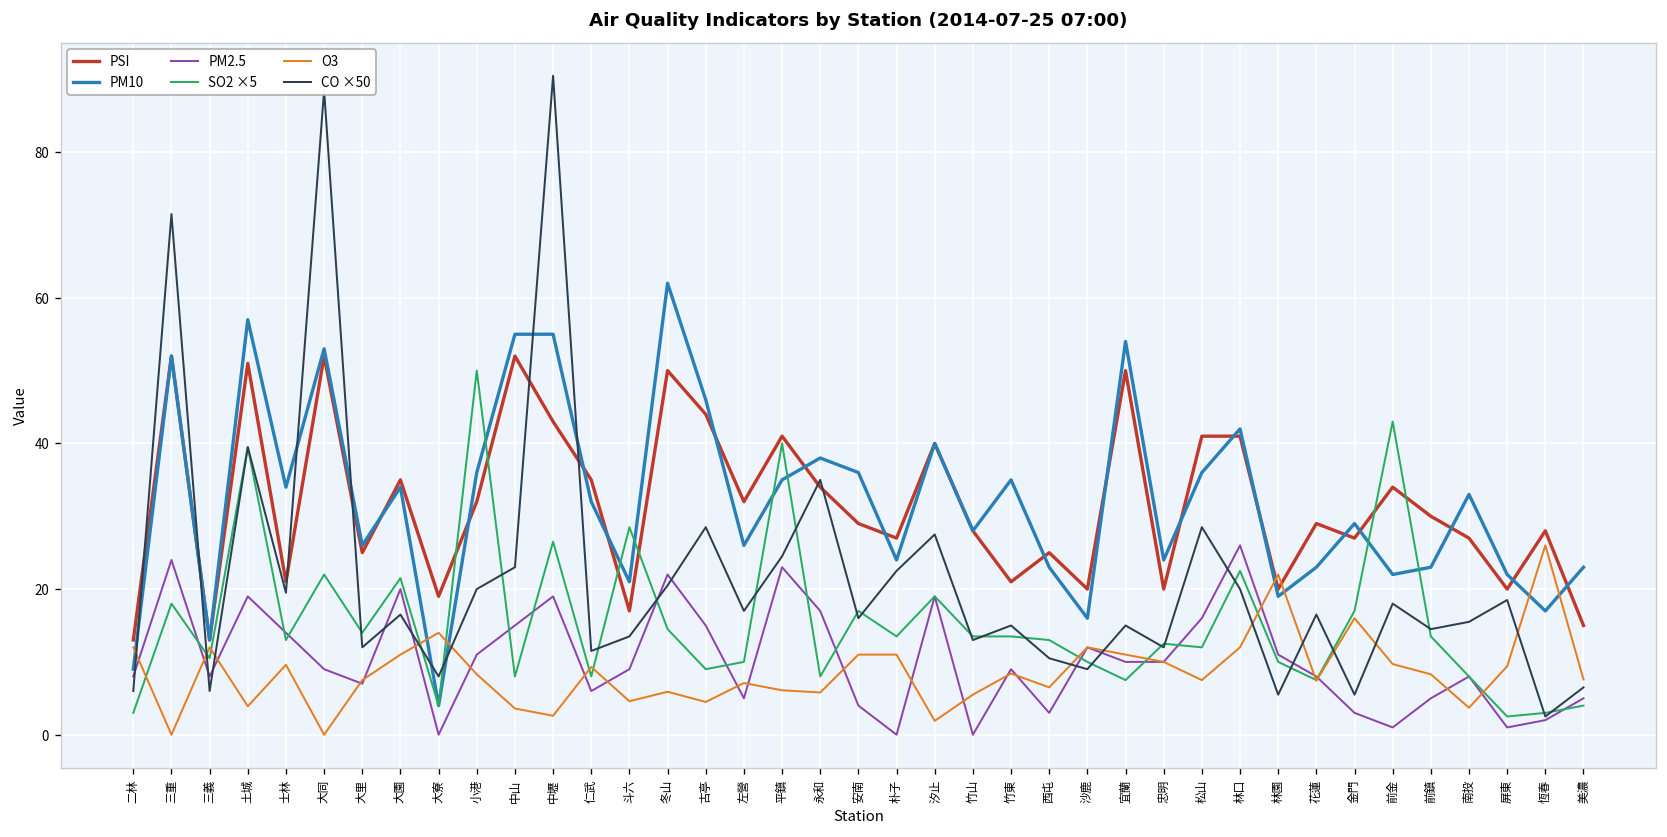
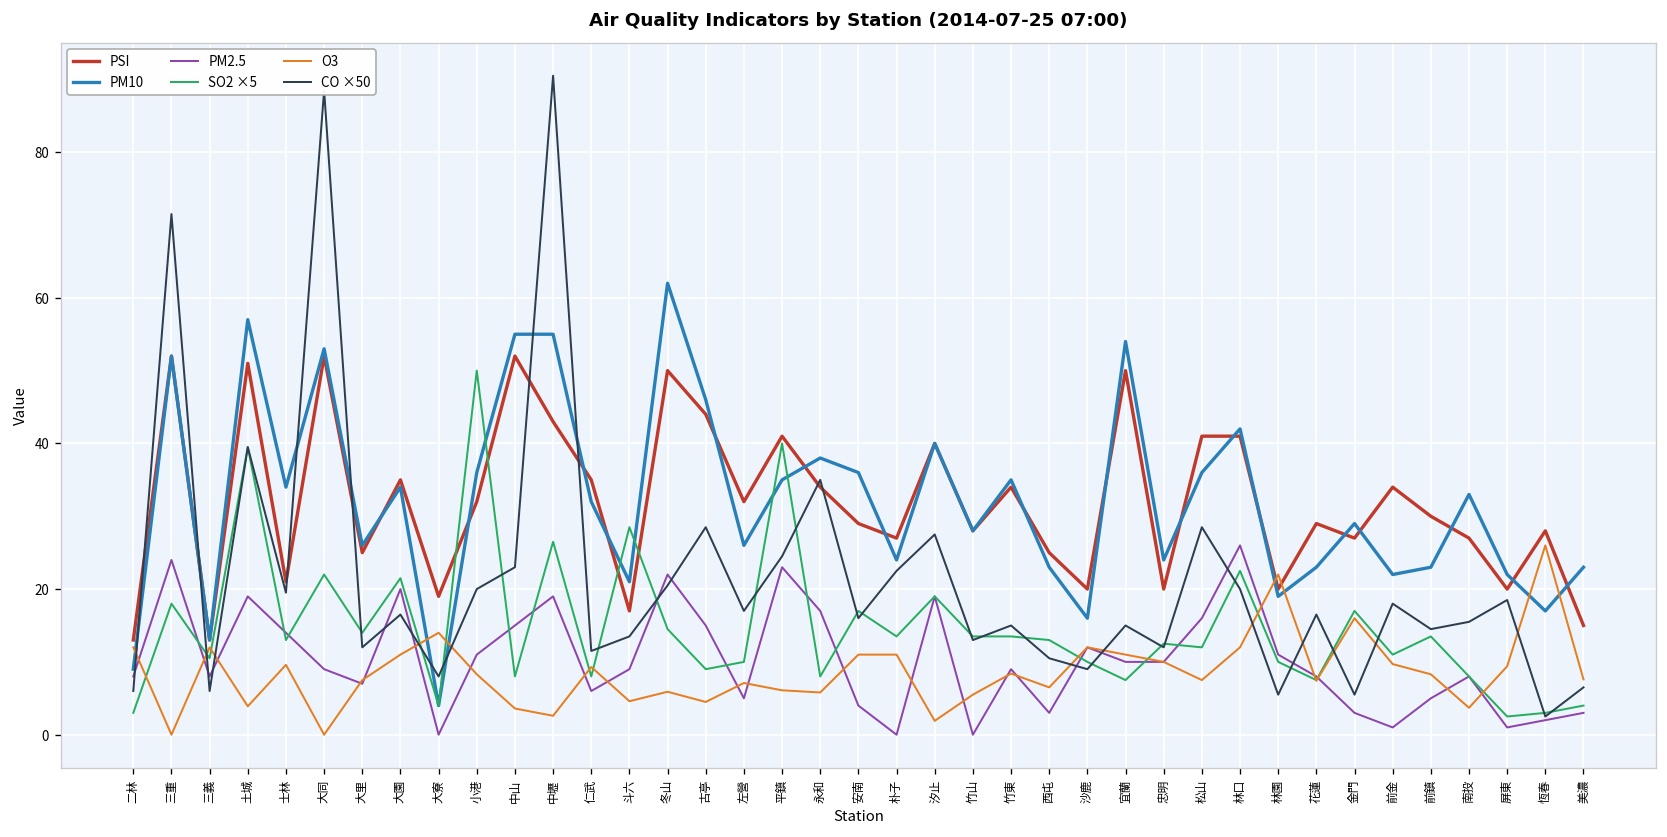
PSI, 竹東: 21 -> 34
SO2 ×5, 前金: 43 -> 11
PM2.5, 美濃: 5 -> 3
